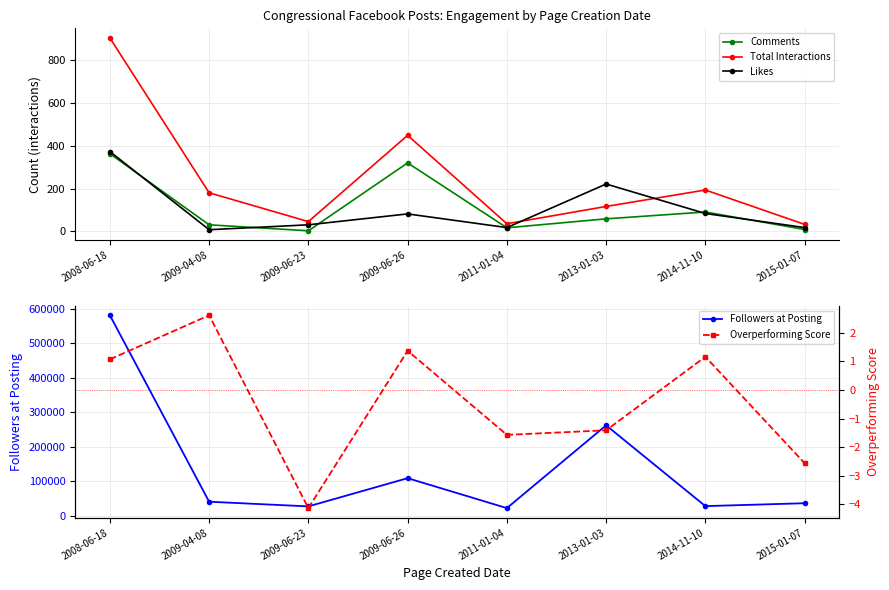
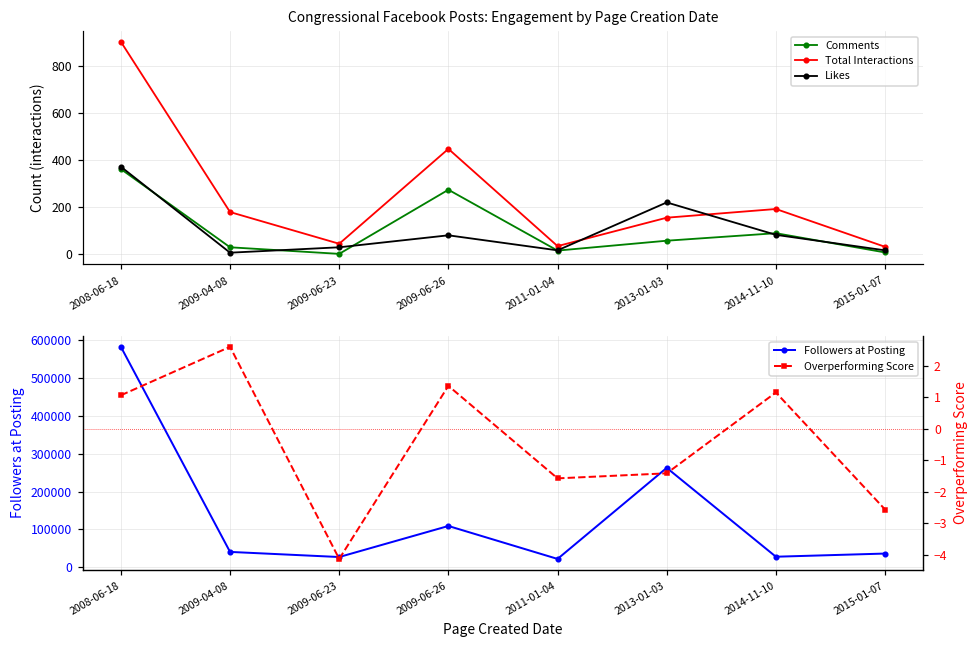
Congressional Facebook Posts: Engagement by Page Creation Date, Comments, 2009-06-26: 320 -> 280
Congressional Facebook Posts: Engagement by Page Creation Date, Total Interactions, 2013-01-03: 120 -> 160
